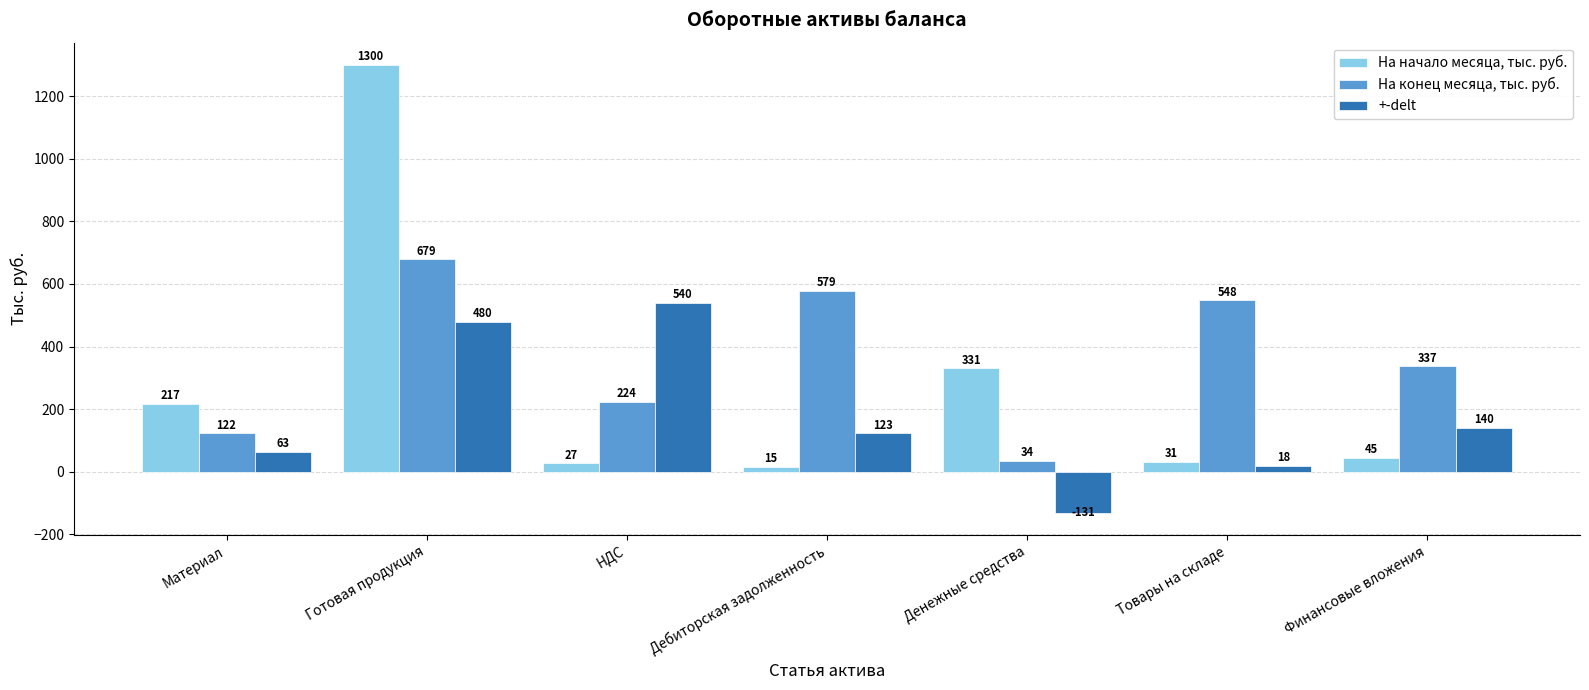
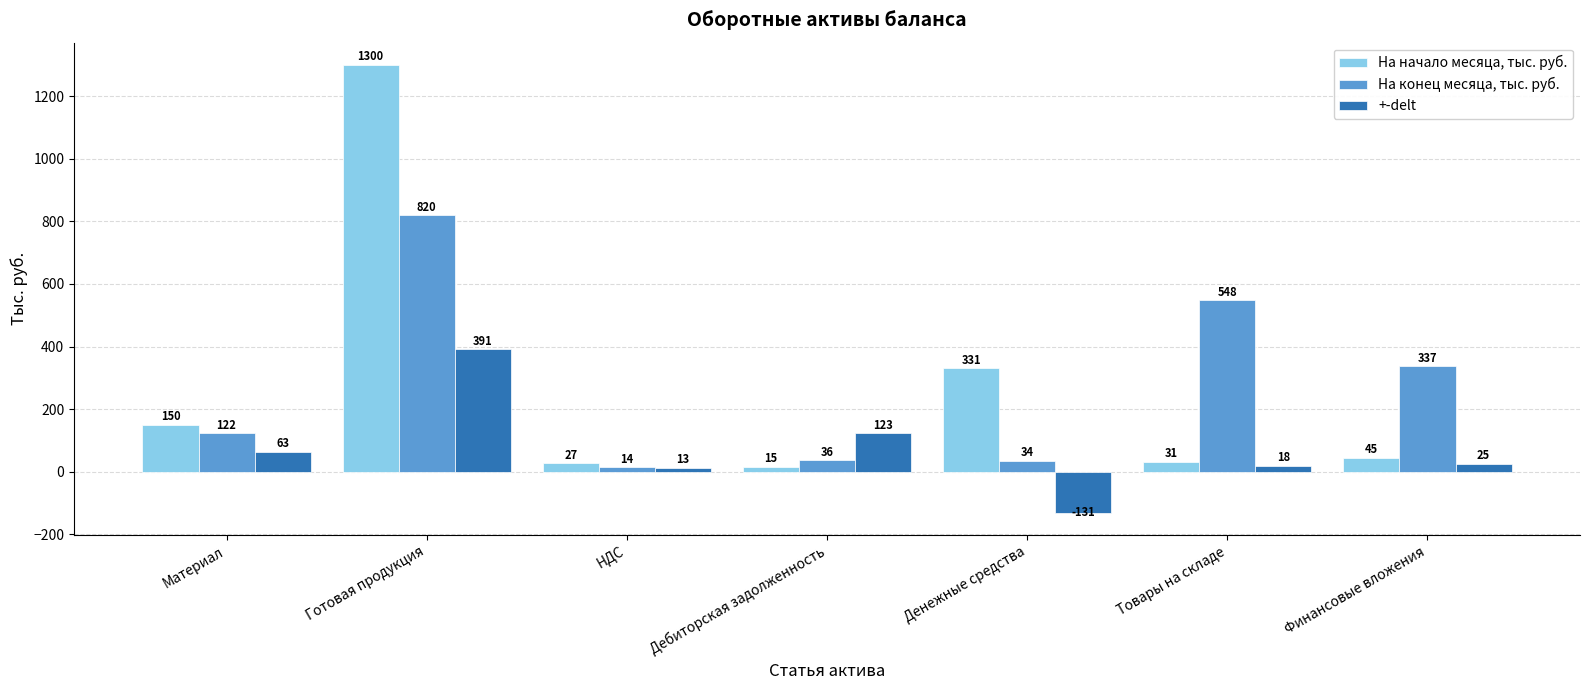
На начало месяца, тыс. руб., Материал: 217 -> 150
На конец месяца, тыс. руб., Готовая продукция: 679 -> 820
+-delt, Готовая продукция: 480 -> 391
На конец месяца, тыс. руб., НДС: 224 -> 14
+-delt, НДС: 540 -> 13
На конец месяца, тыс. руб., Дебиторская задолженность: 579 -> 36
+-delt, Финансовые вложения: 140 -> 25
